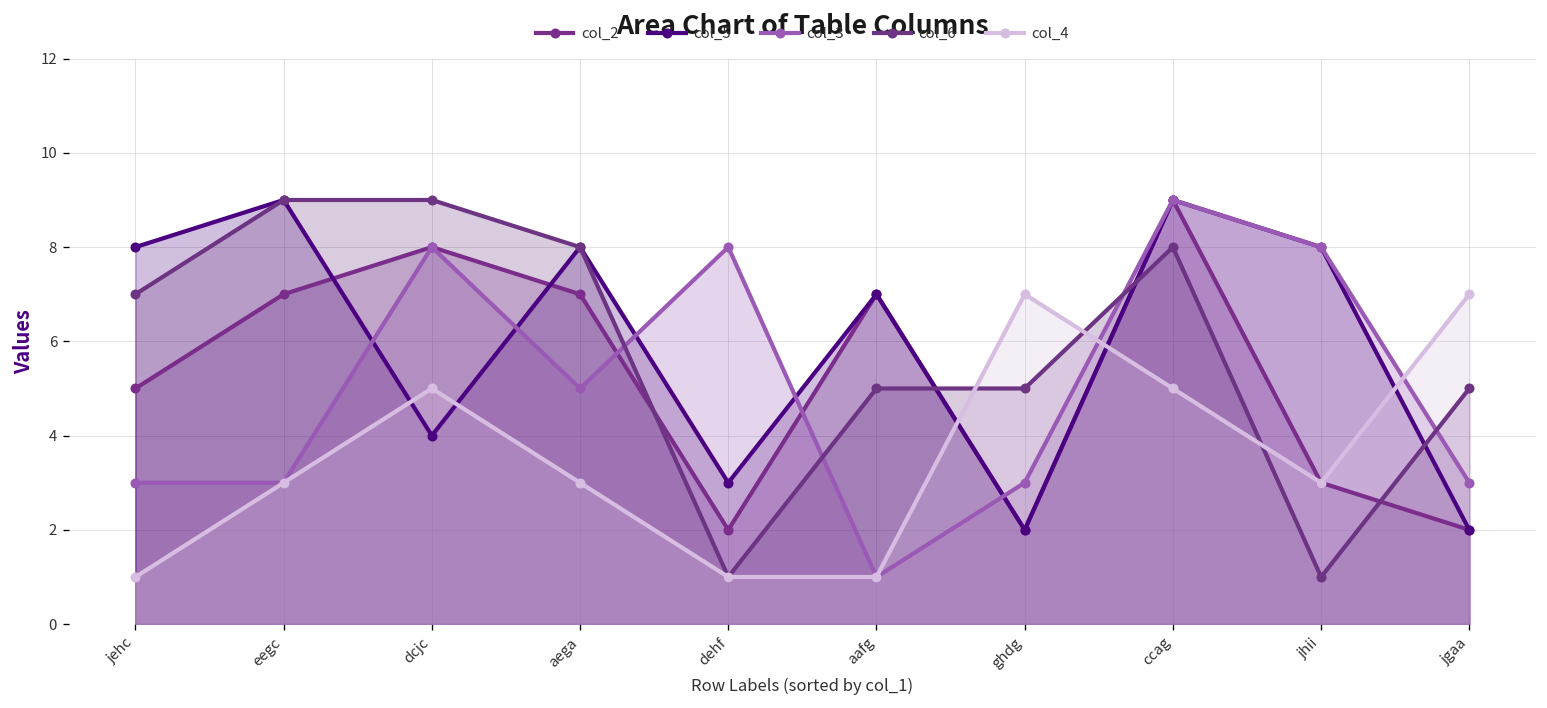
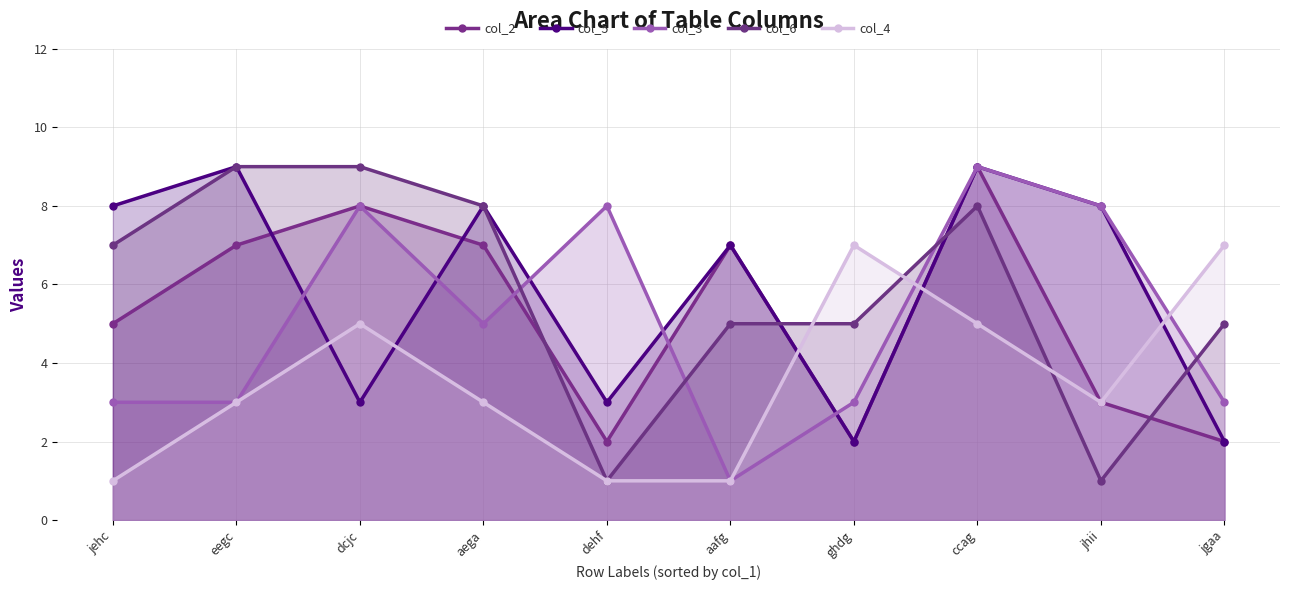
col_5, dcjc: 4 -> 3
